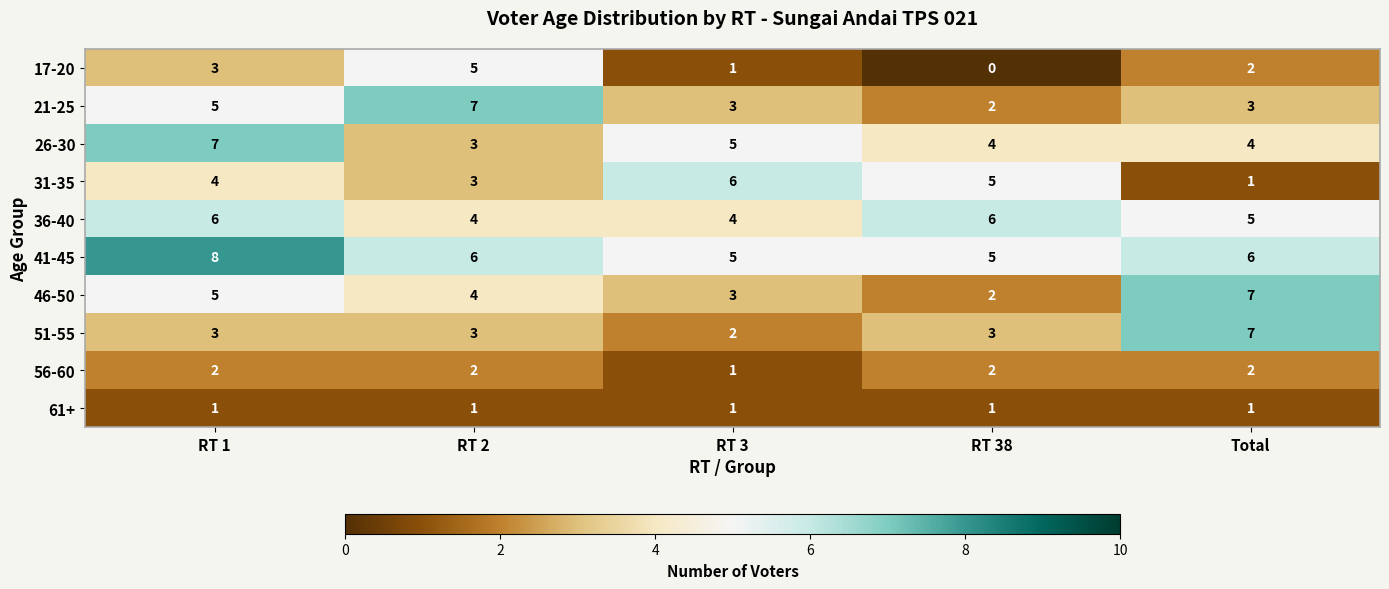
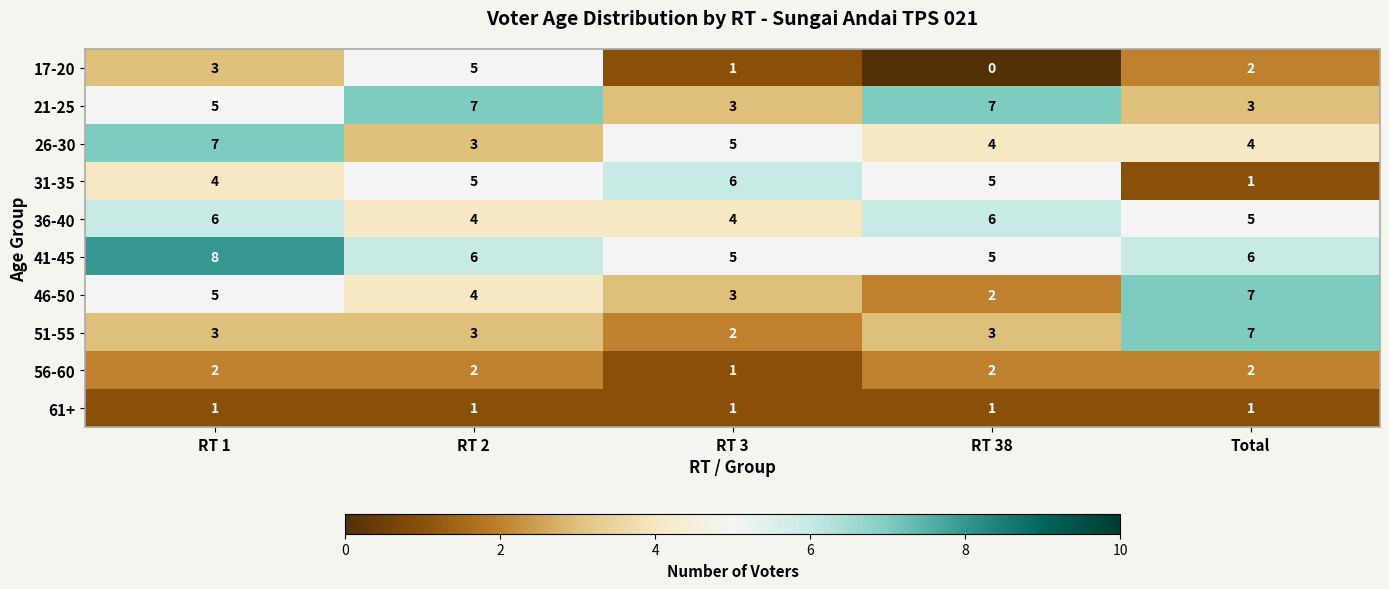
21-25, RT 38: 2 -> 7
31-35, RT 2: 3 -> 5
